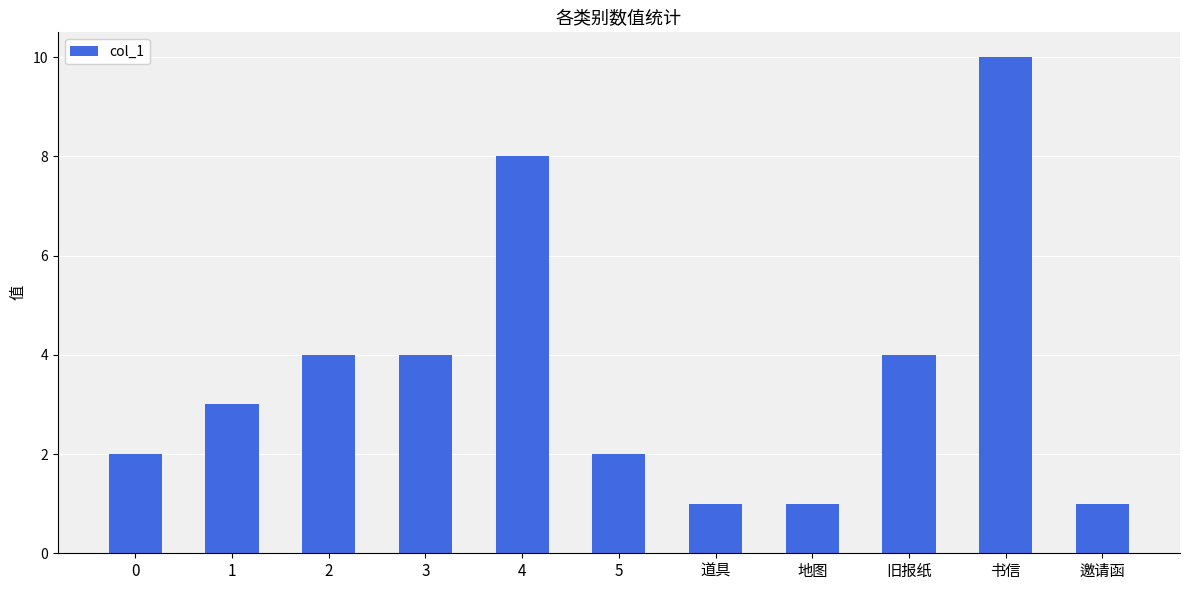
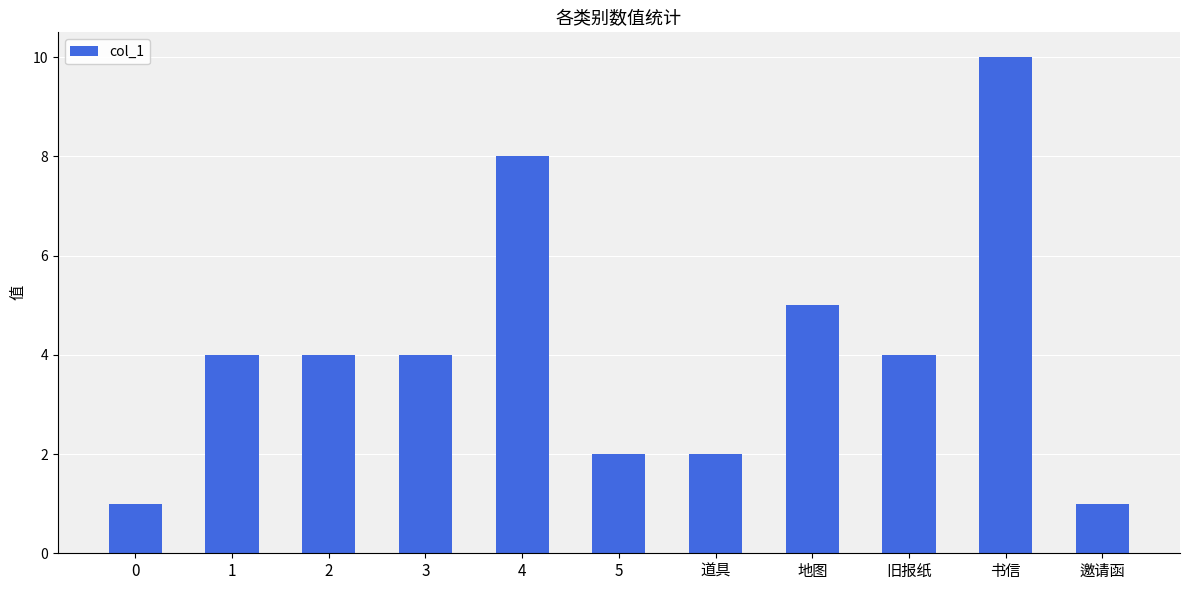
0: 2 -> 1
1: 3 -> 4
道具: 1 -> 2
地图: 1 -> 5
